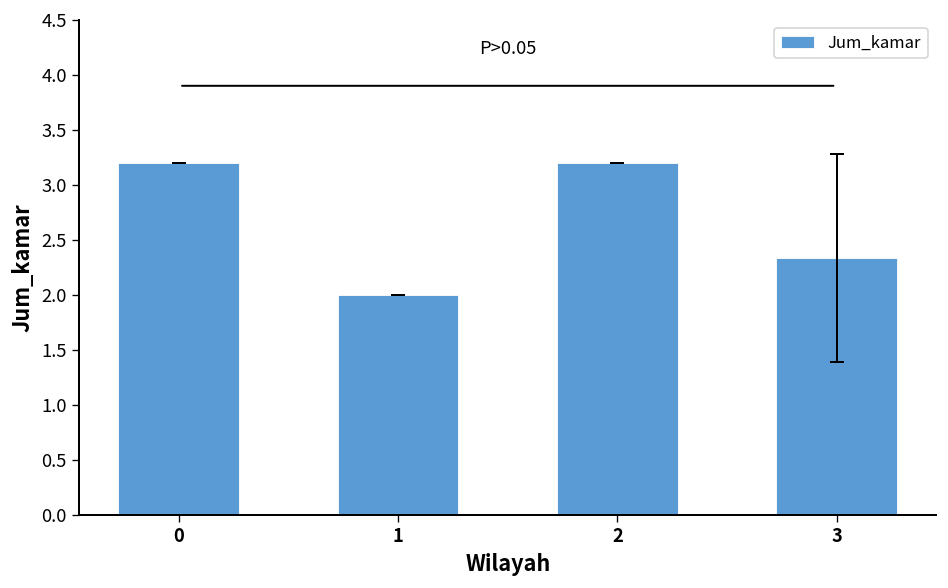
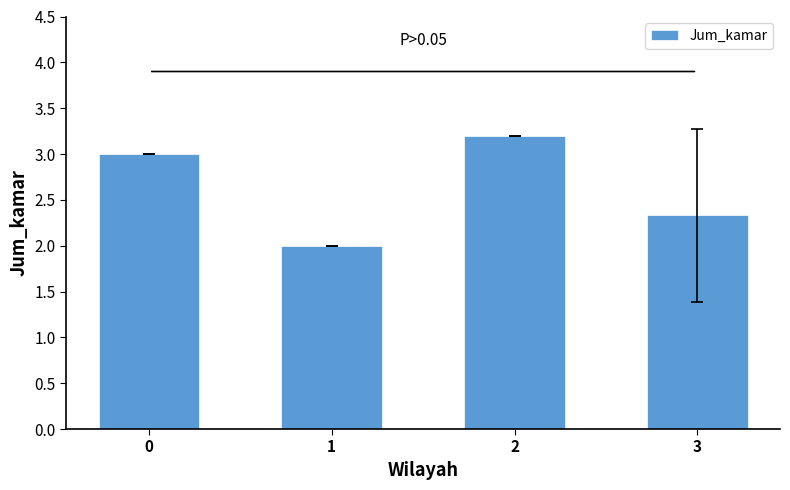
Jum_kamar, 0: 3.2 -> 3.0
